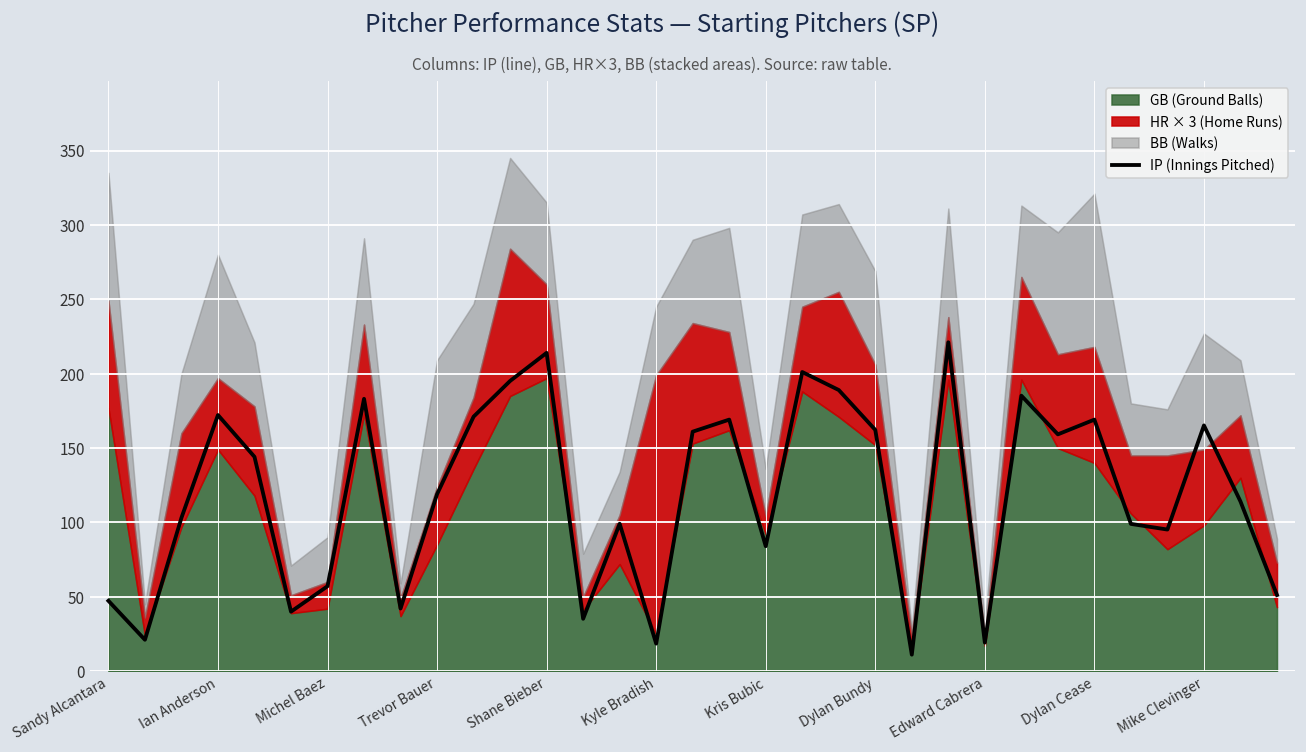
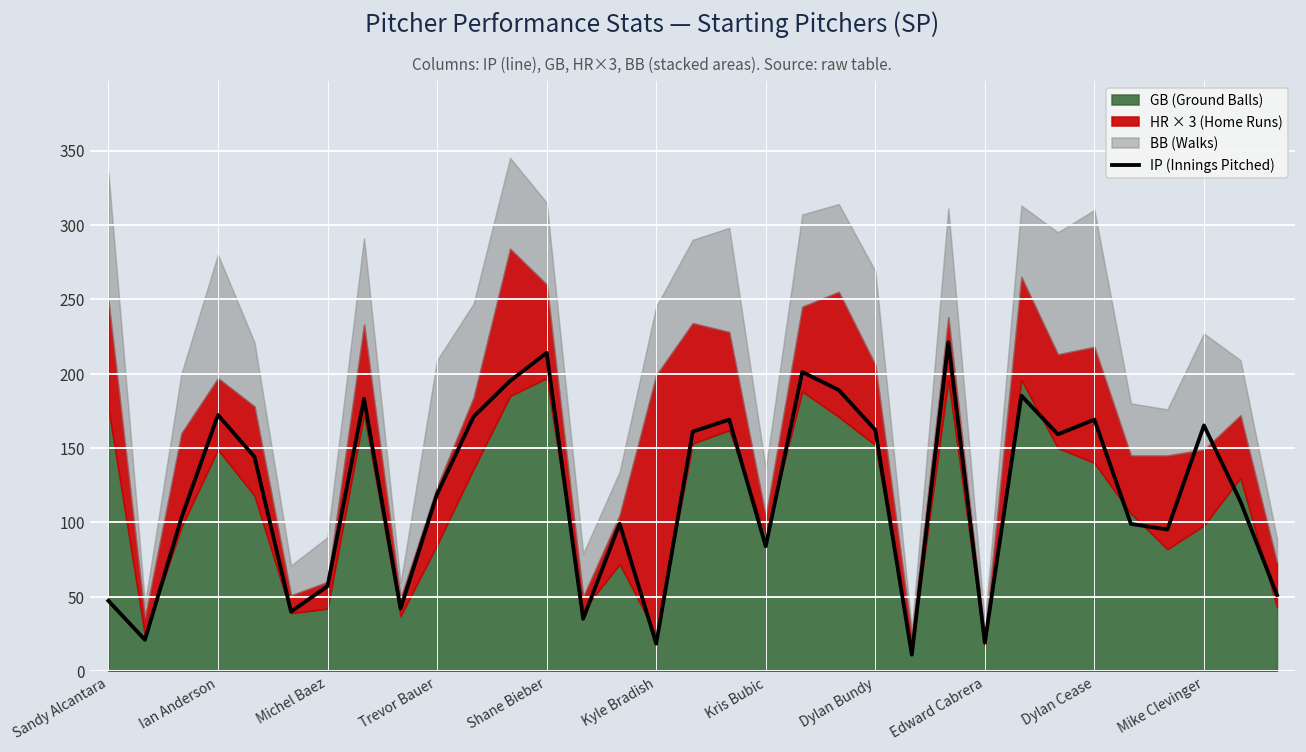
BB (Walks), Dylan Cease: 103 -> 92
